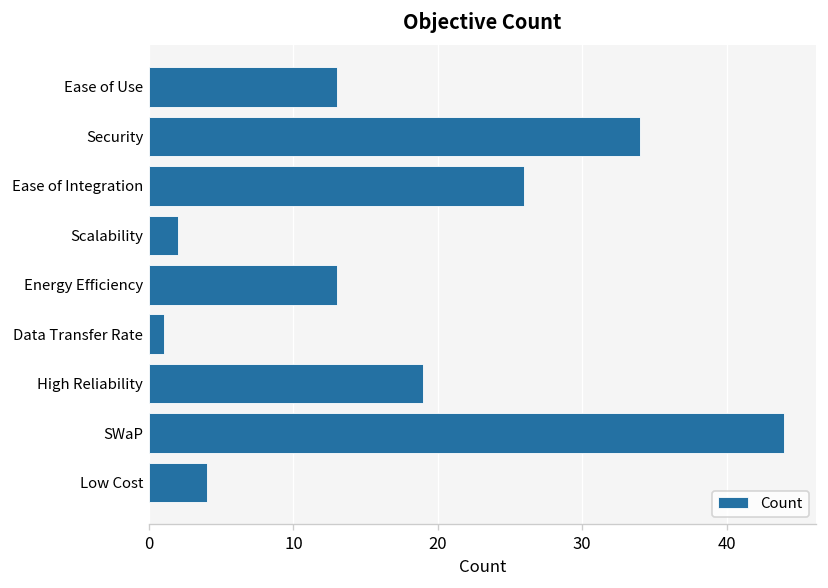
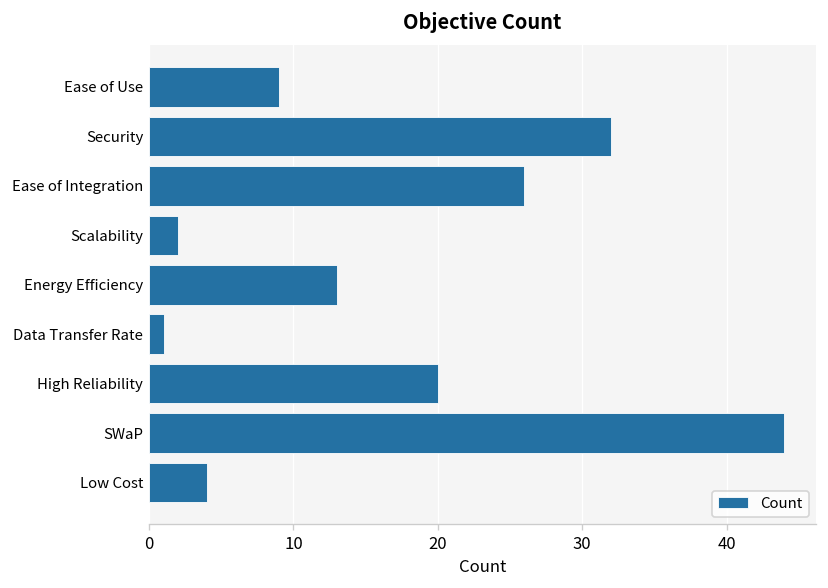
Ease of Use: 13 -> 9
Security: 34 -> 32
High Reliability: 19 -> 20
